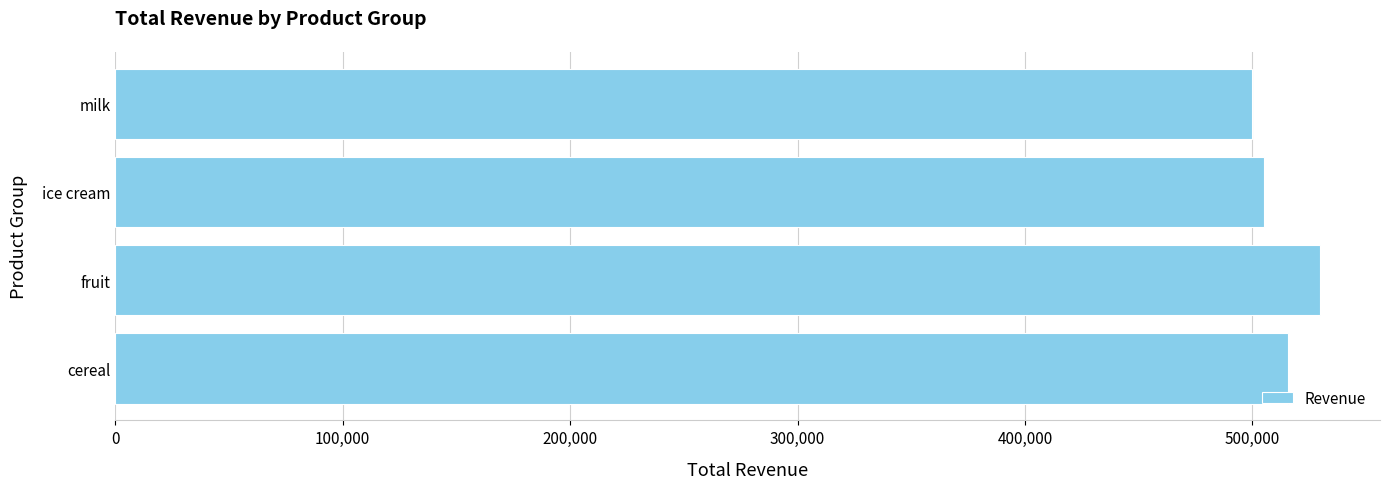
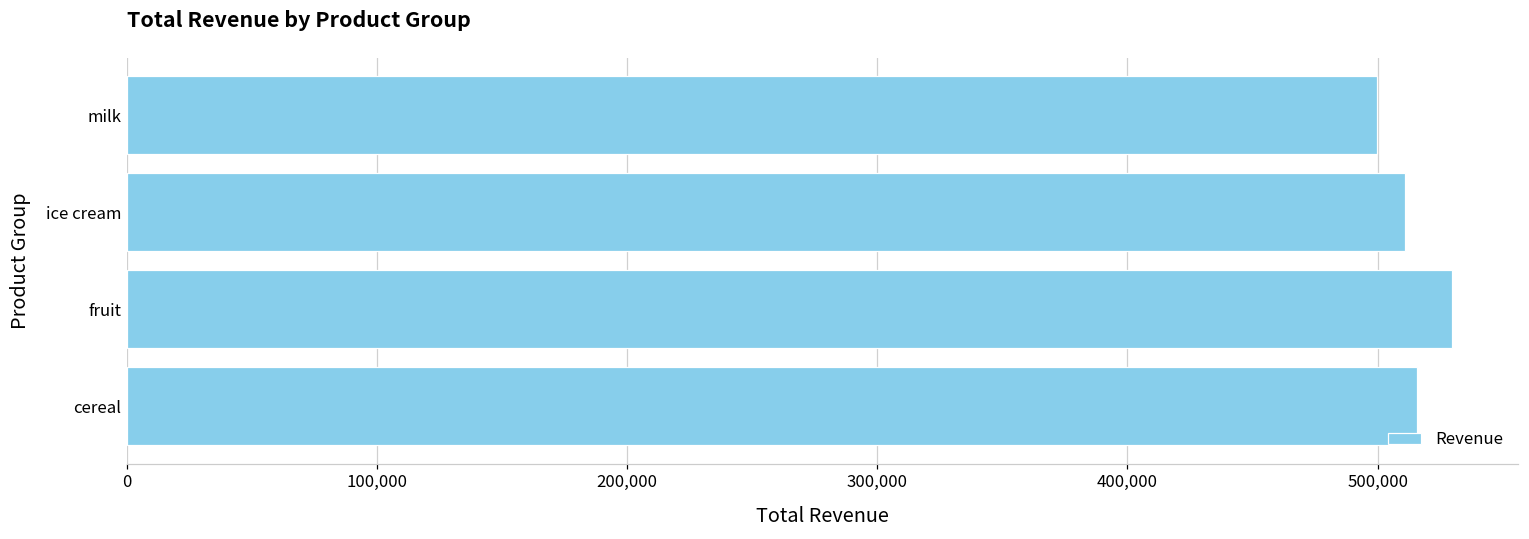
ice cream: 505,000 -> 511,000
